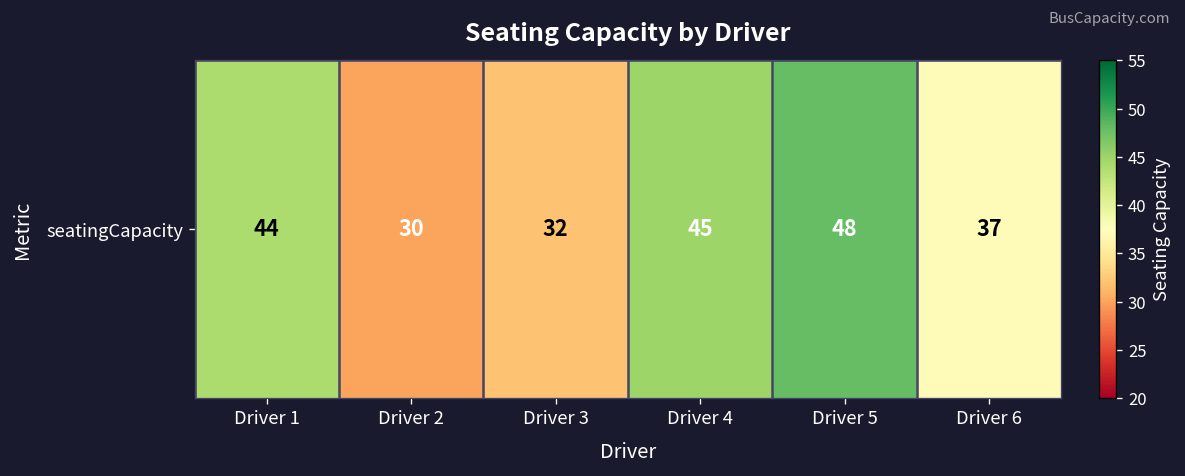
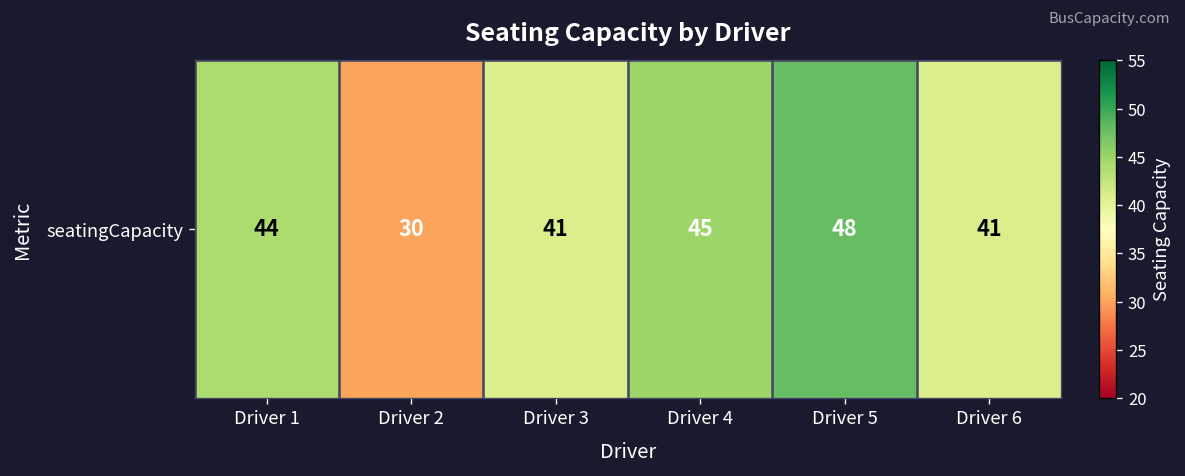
seatingCapacity, Driver 3: 32 -> 41
seatingCapacity, Driver 6: 37 -> 41
